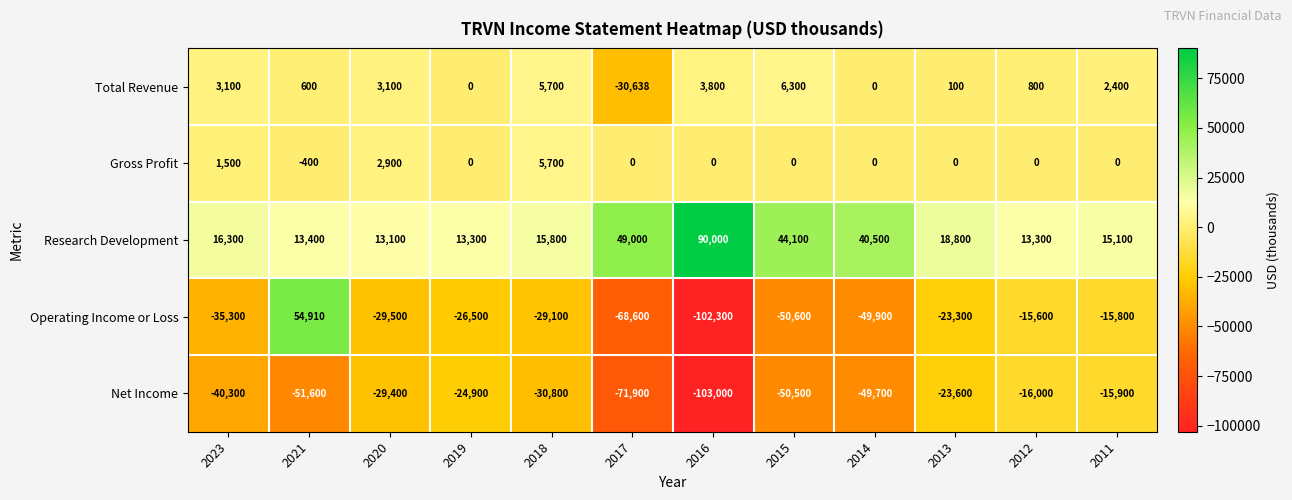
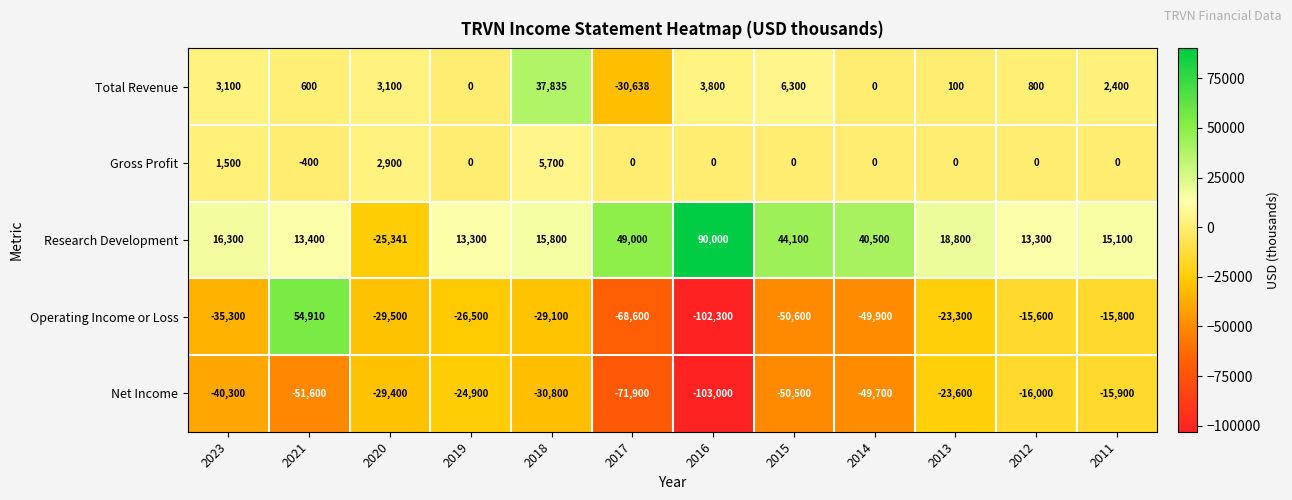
Total Revenue, 2018: 5,700 -> 37,835
Research Development, 2020: 13,100 -> -25,341
